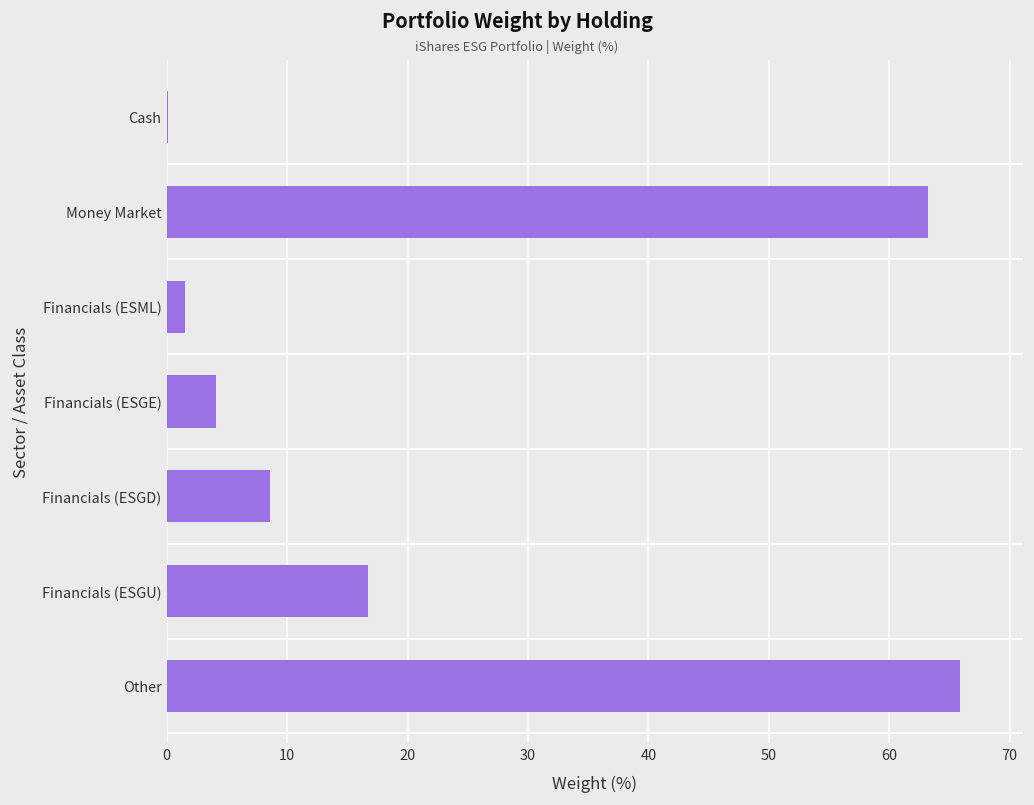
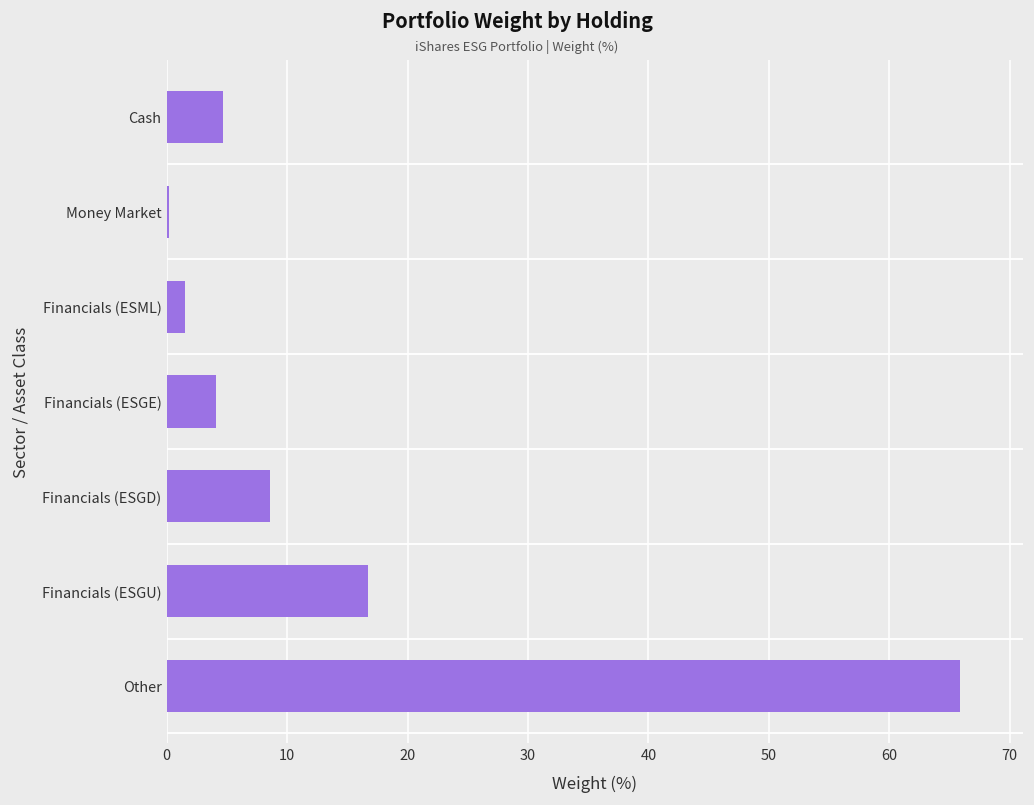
Cash: 0.1 -> 4.7
Money Market: 63.2 -> 0.2
